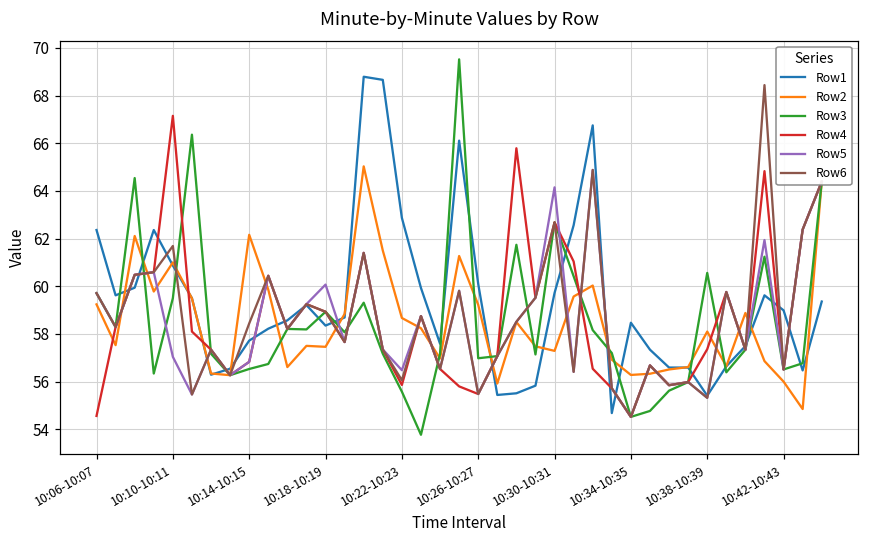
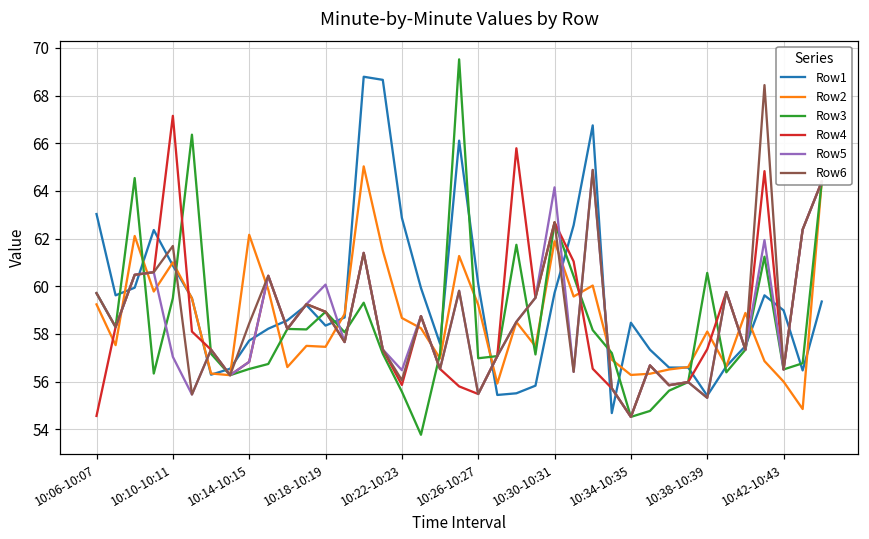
Row1, 10:06-10:07: 62.4 -> 63.0
Row2, 10:30-10:31: 57.3 -> 61.9
